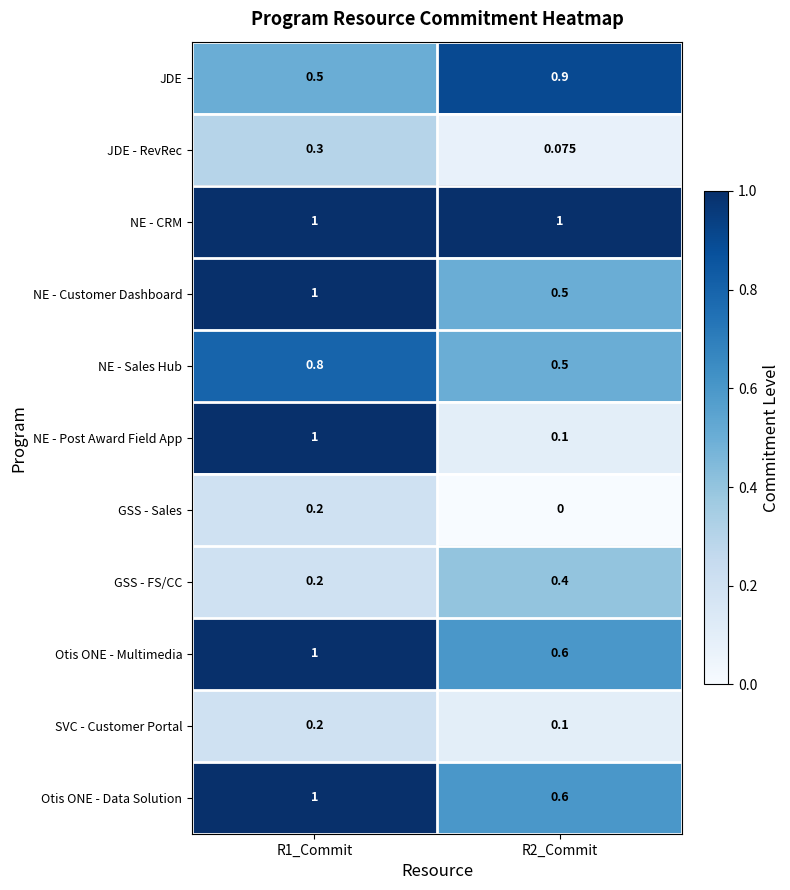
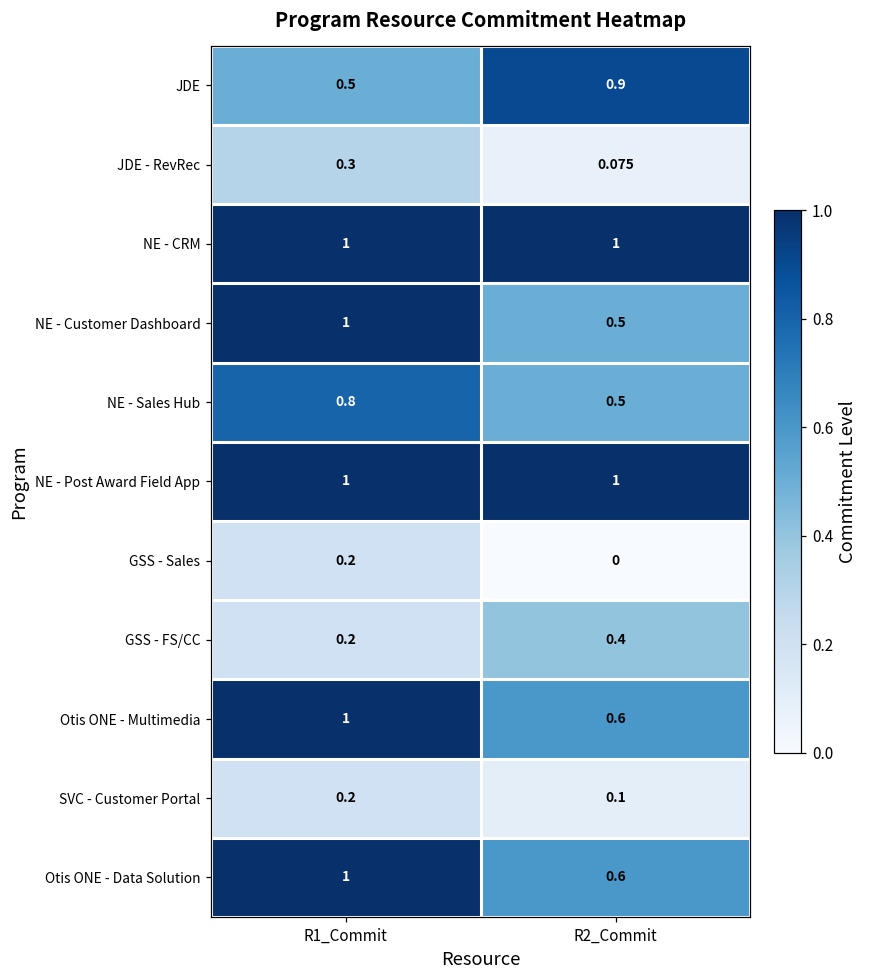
NE - Post Award Field App, R2_Commit: 0.1 -> 1
